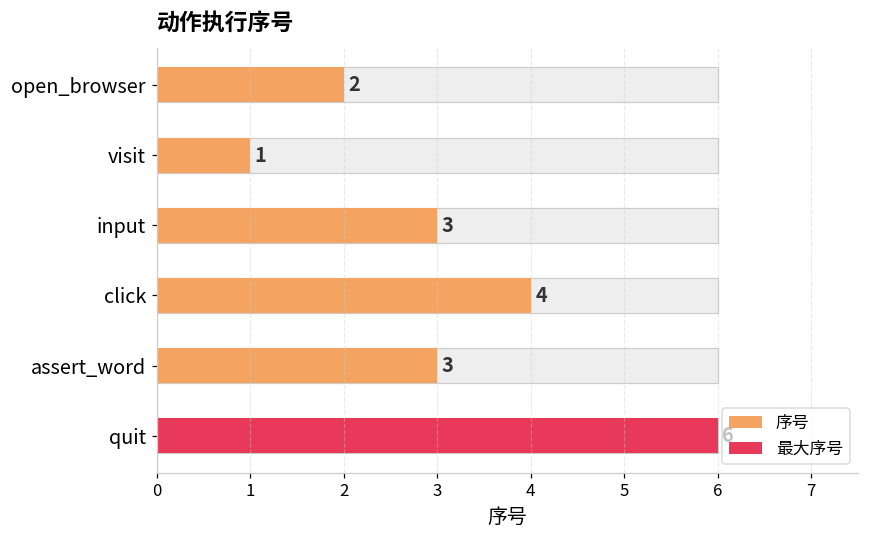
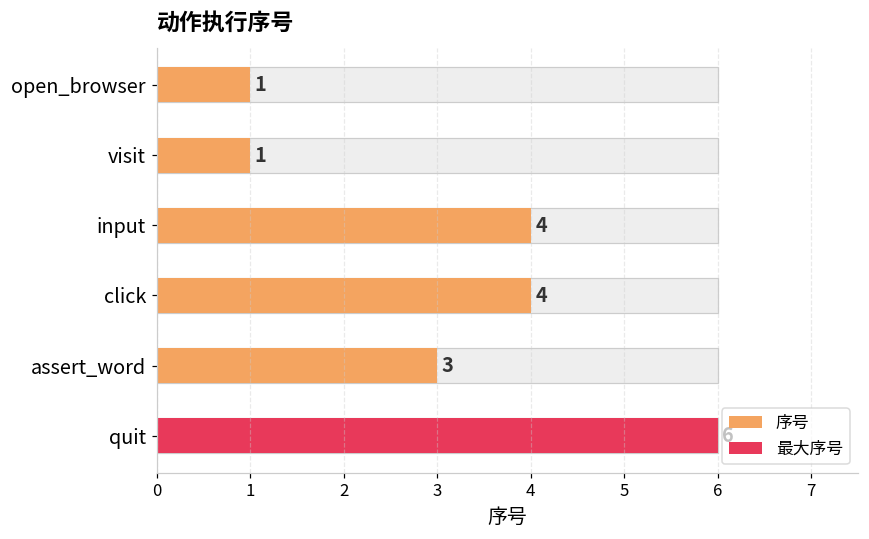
序号, open_browser: 2 -> 1
序号, input: 3 -> 4
